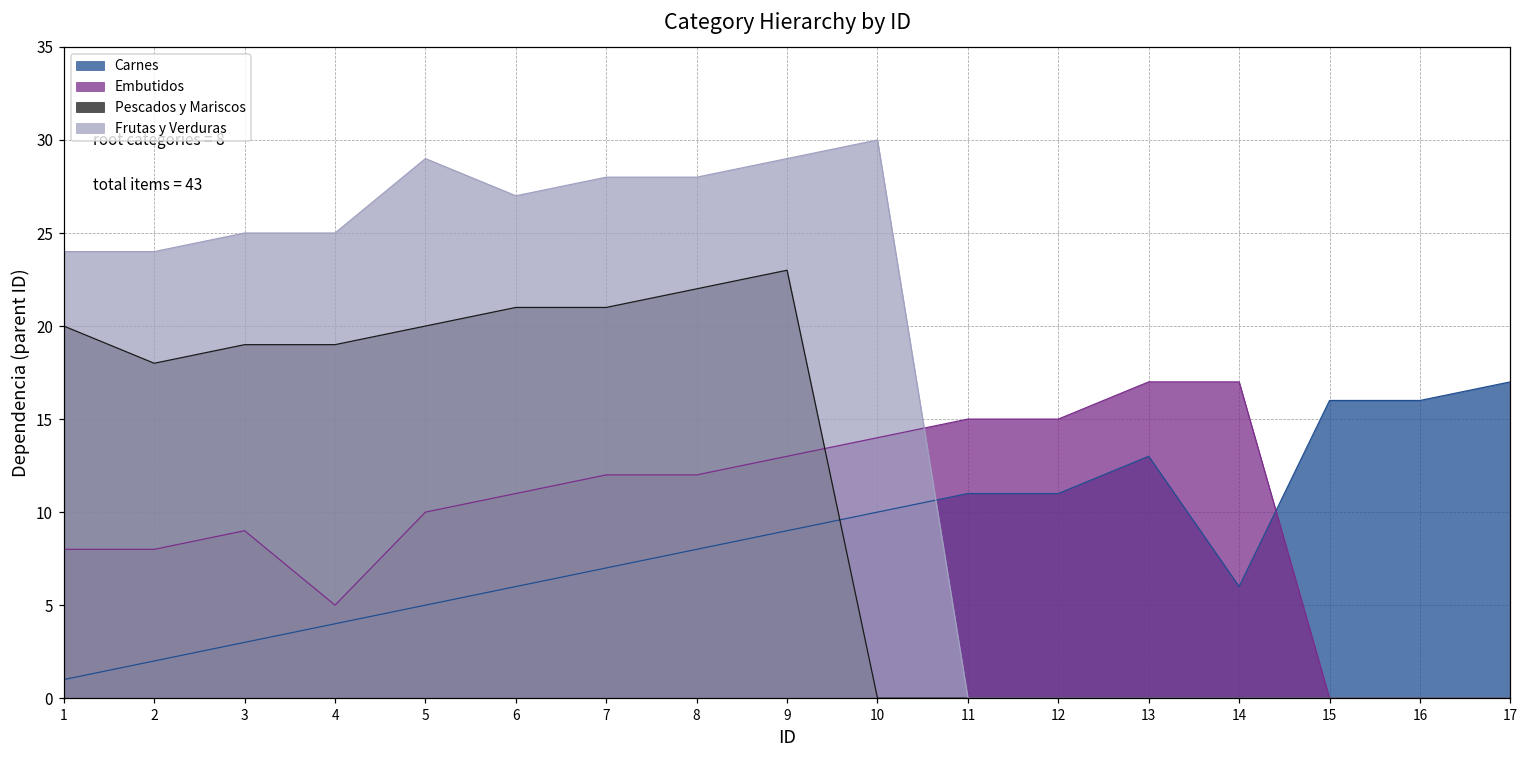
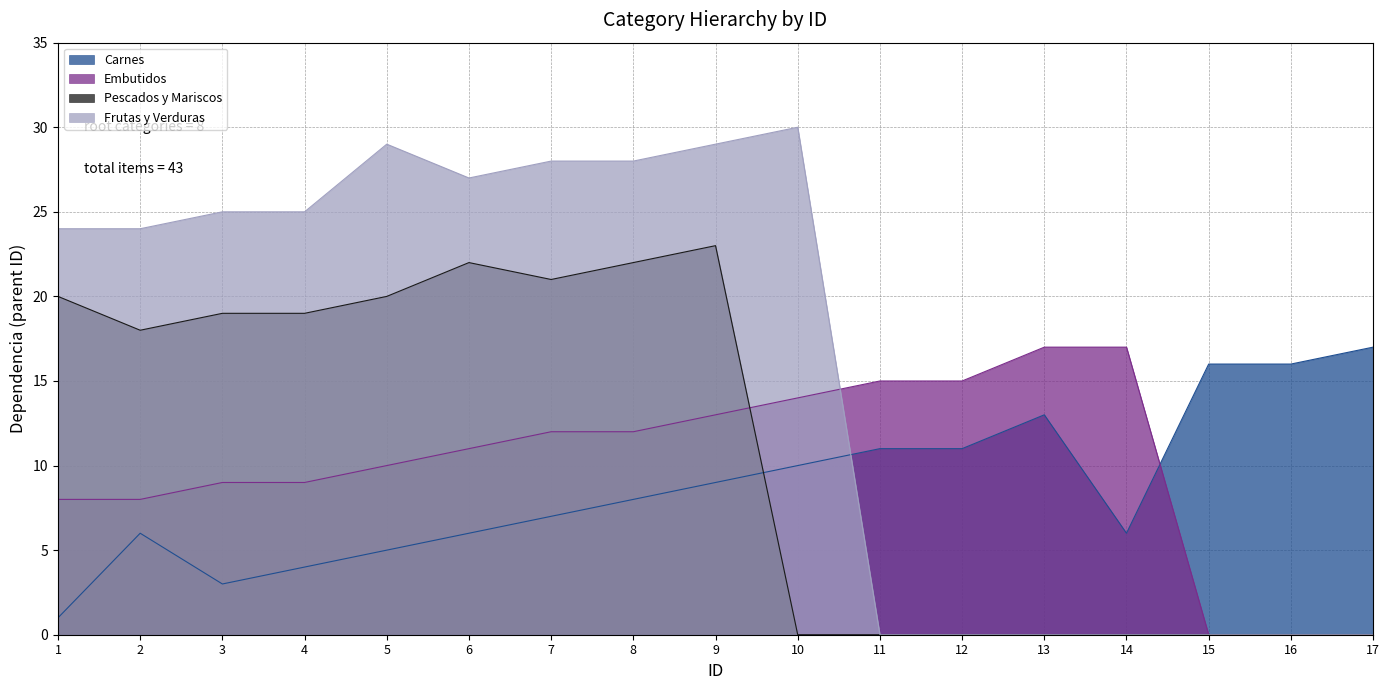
Carnes, 2: 2 -> 6
Embutidos, 4: 5 -> 9
Pescados y Mariscos, 6: 21 -> 22
